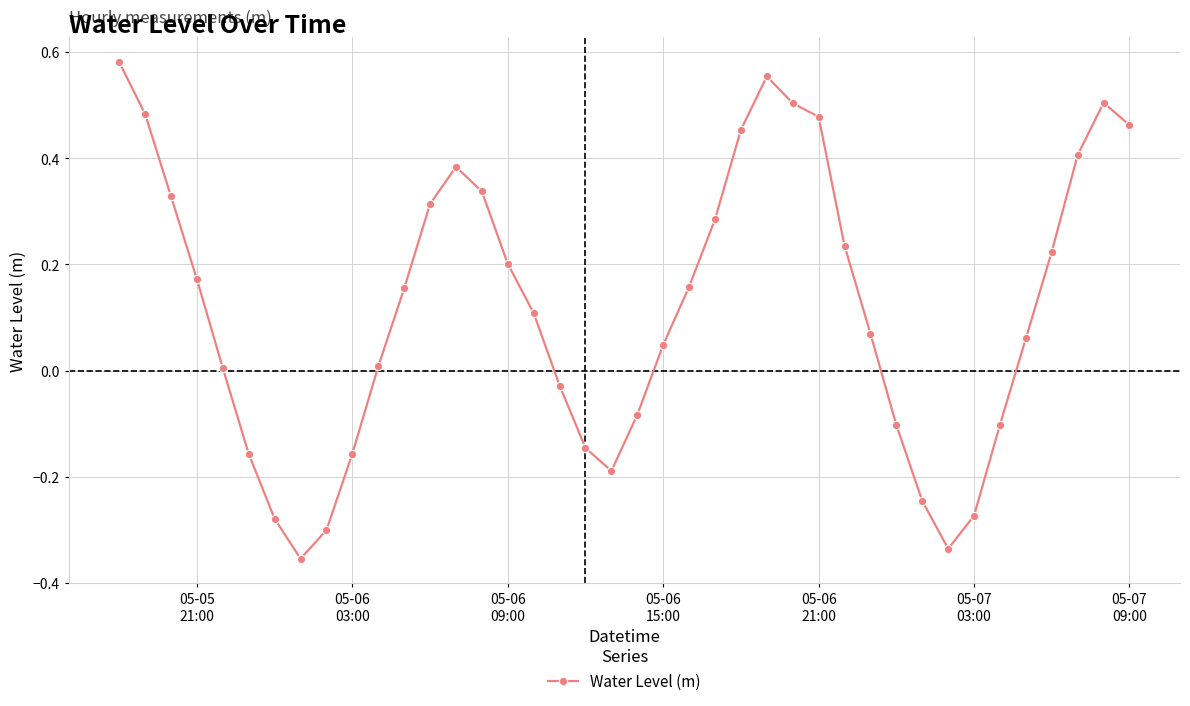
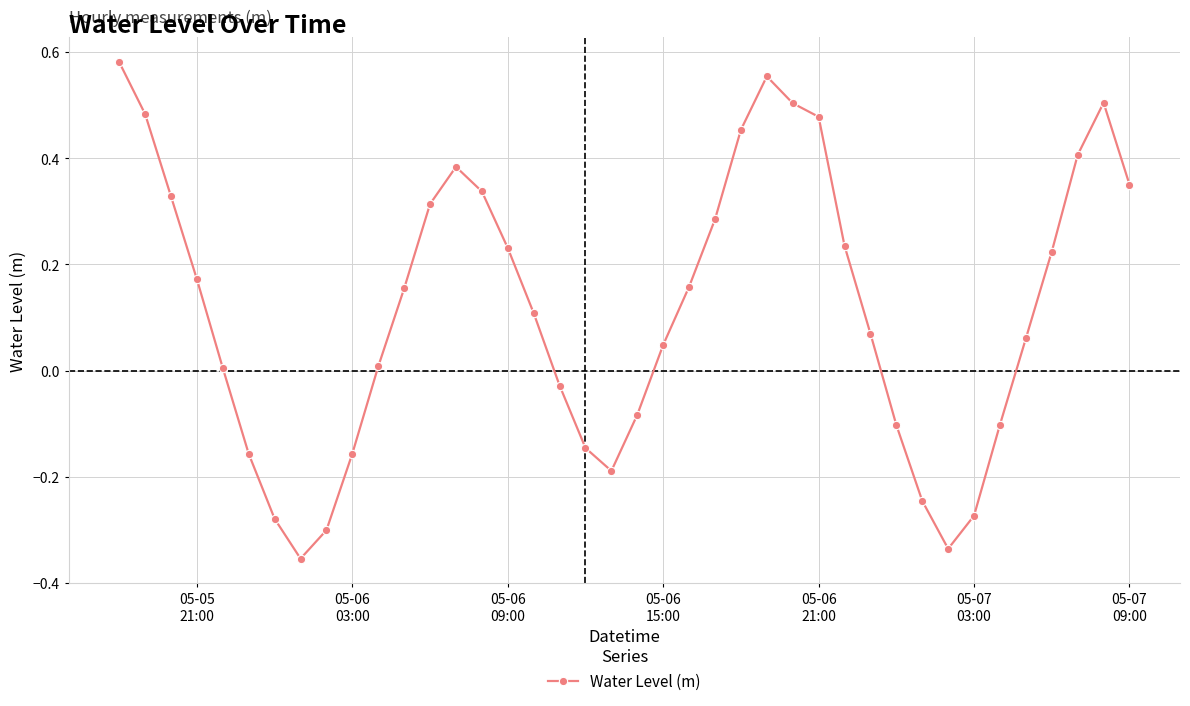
05-06 09:00: 0.20 -> 0.23
05-07 09:00: 0.46 -> 0.35
